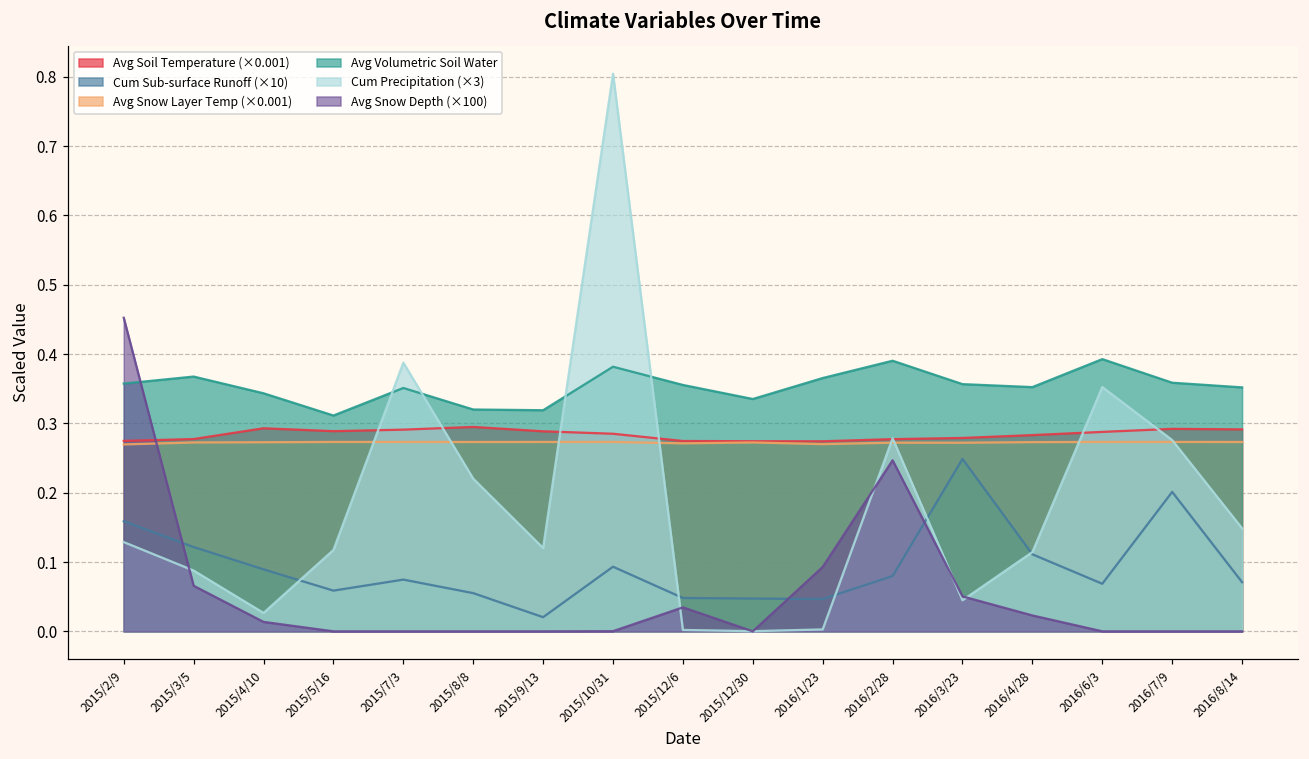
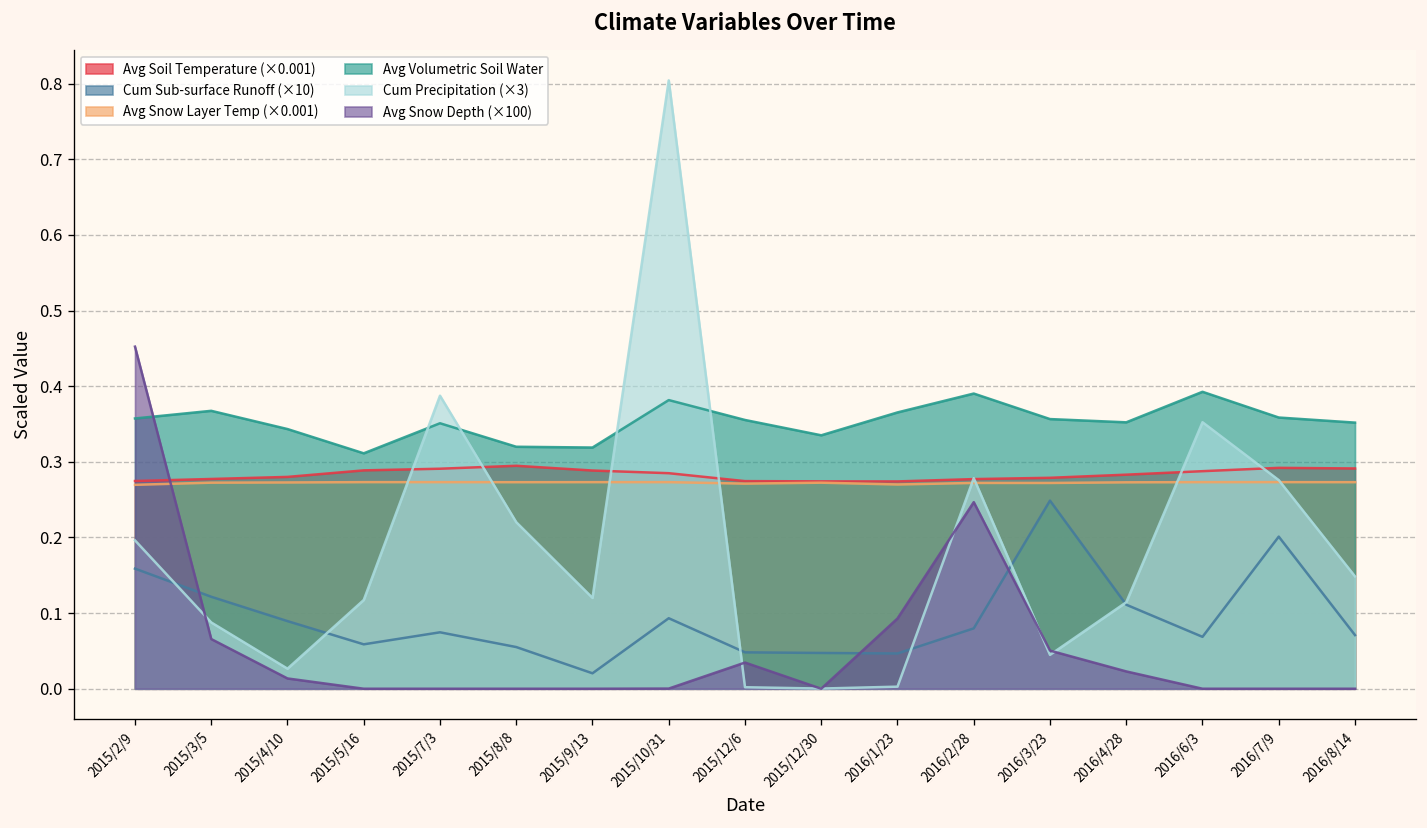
Cum Precipitation (×3), 2015/2/9: 0.13 -> 0.20
Avg Soil Temperature (×0.001), 2015/4/10: 0.29 -> 0.28
